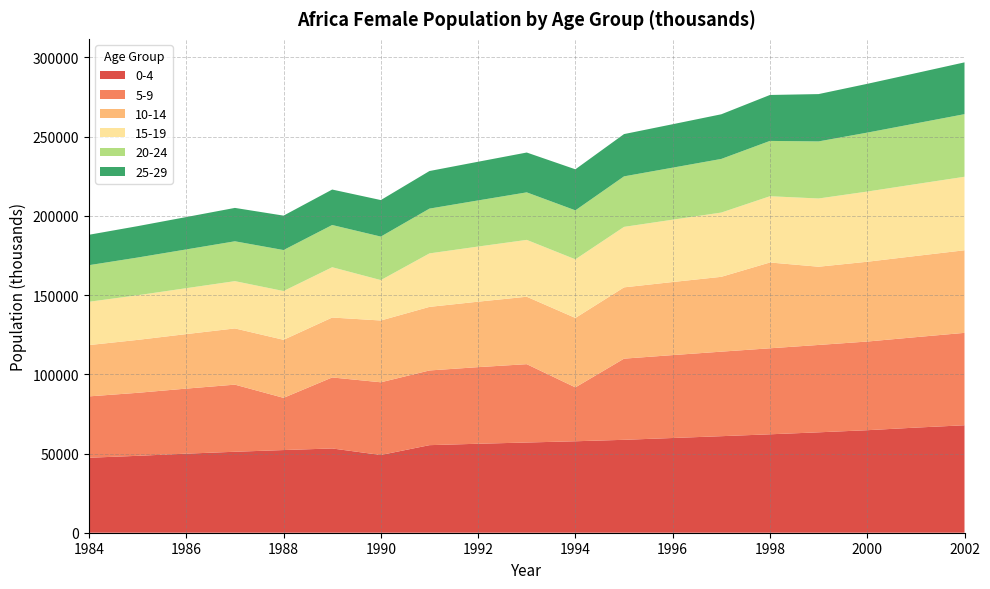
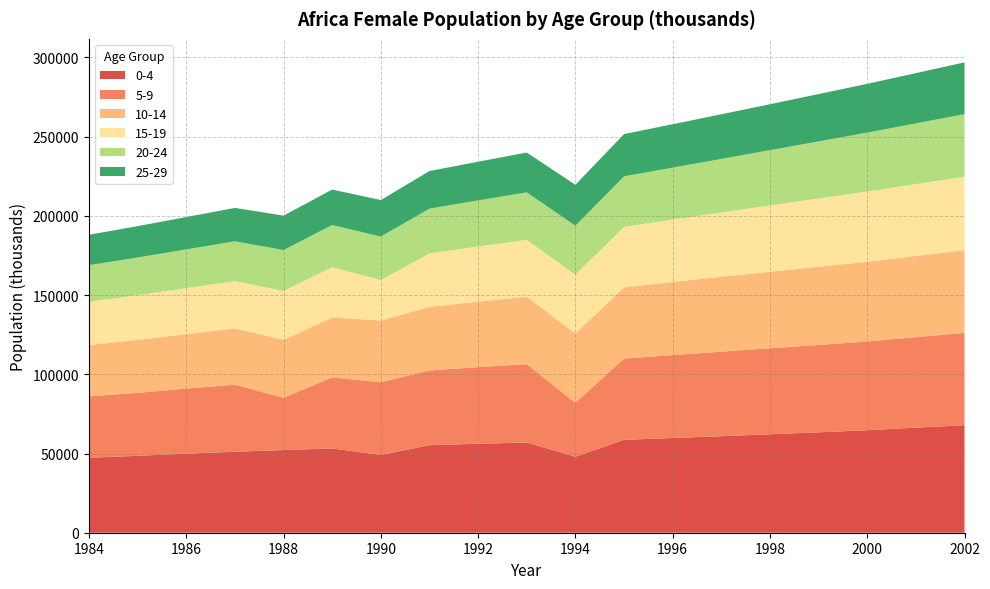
0-4, 1994: 58000 -> 48000
10-14, 1998: 54000 -> 48000
